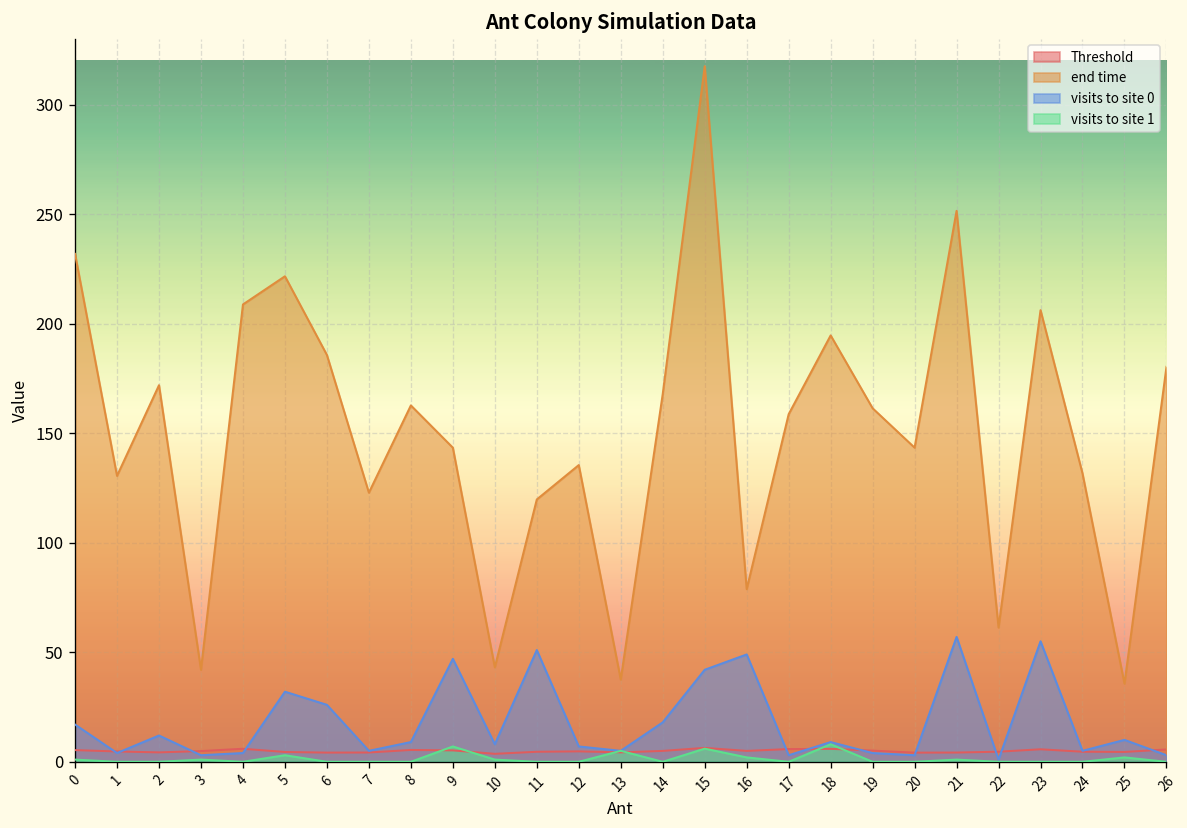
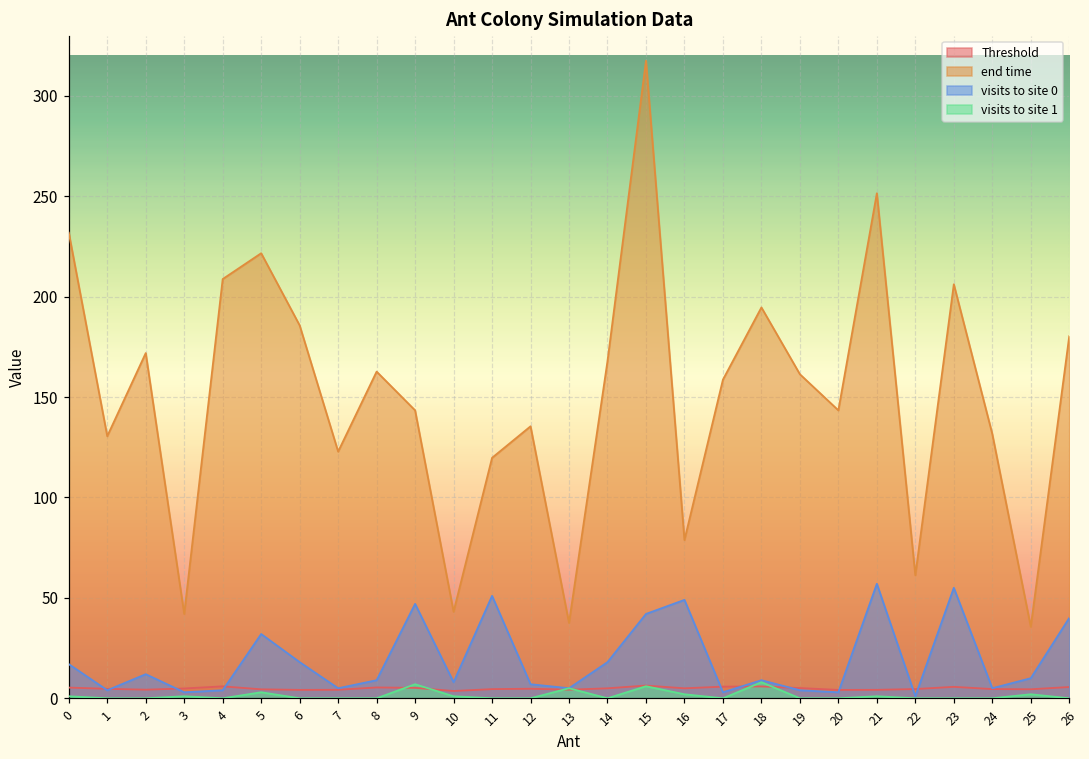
visits to site 0, 6: 26 -> 18
visits to site 0, 26: 3 -> 40
